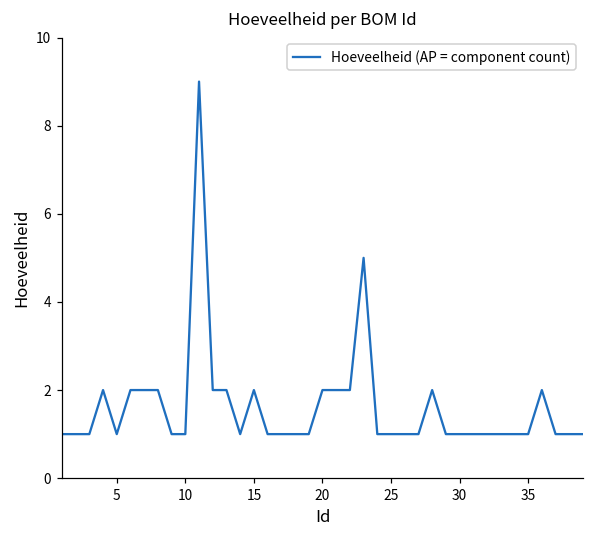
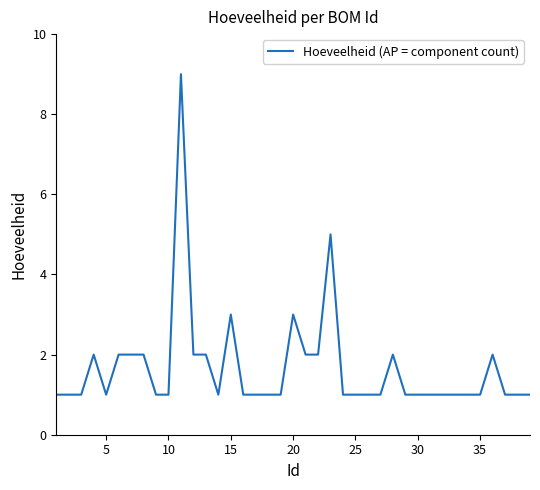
15: 2 -> 3
20: 2 -> 3
